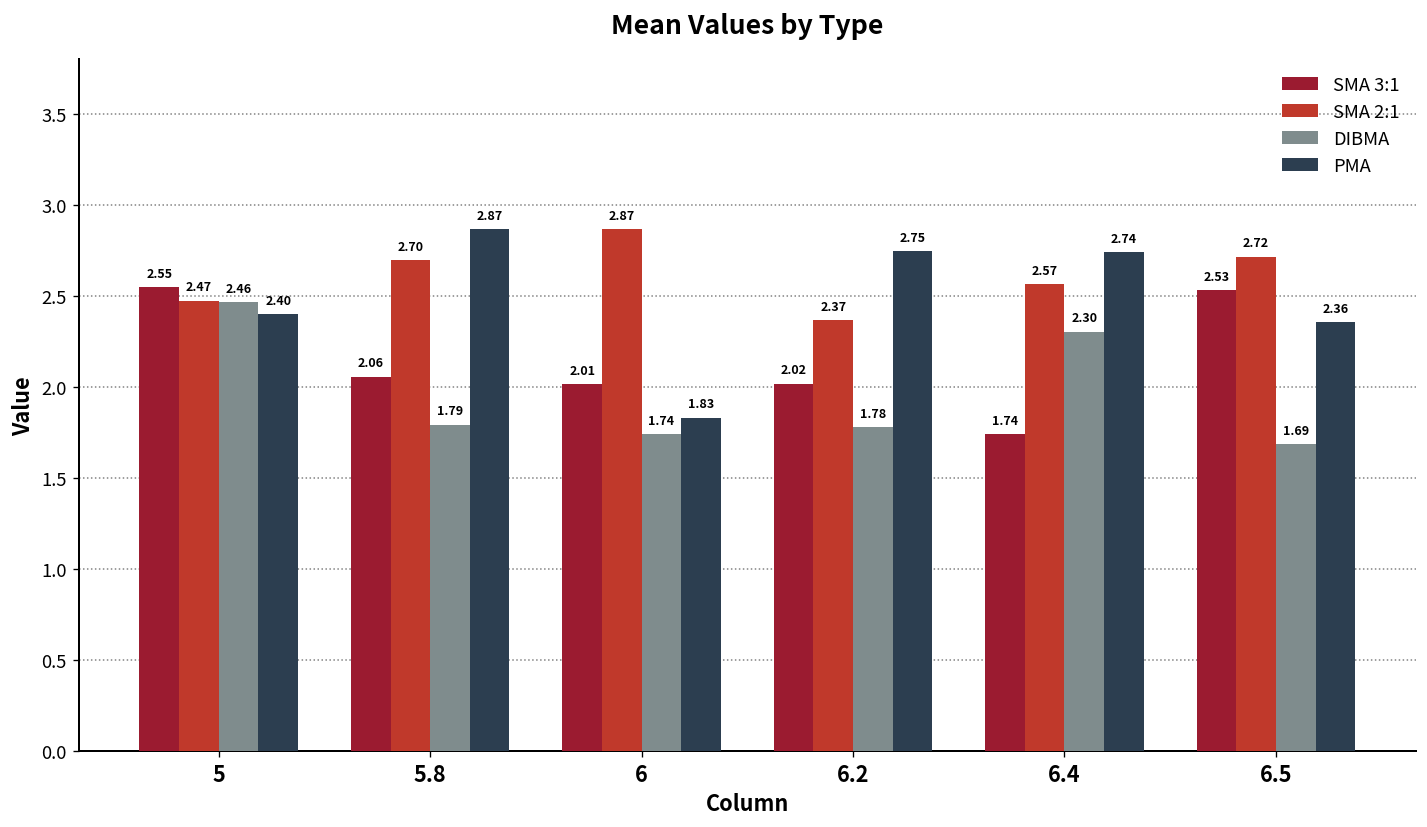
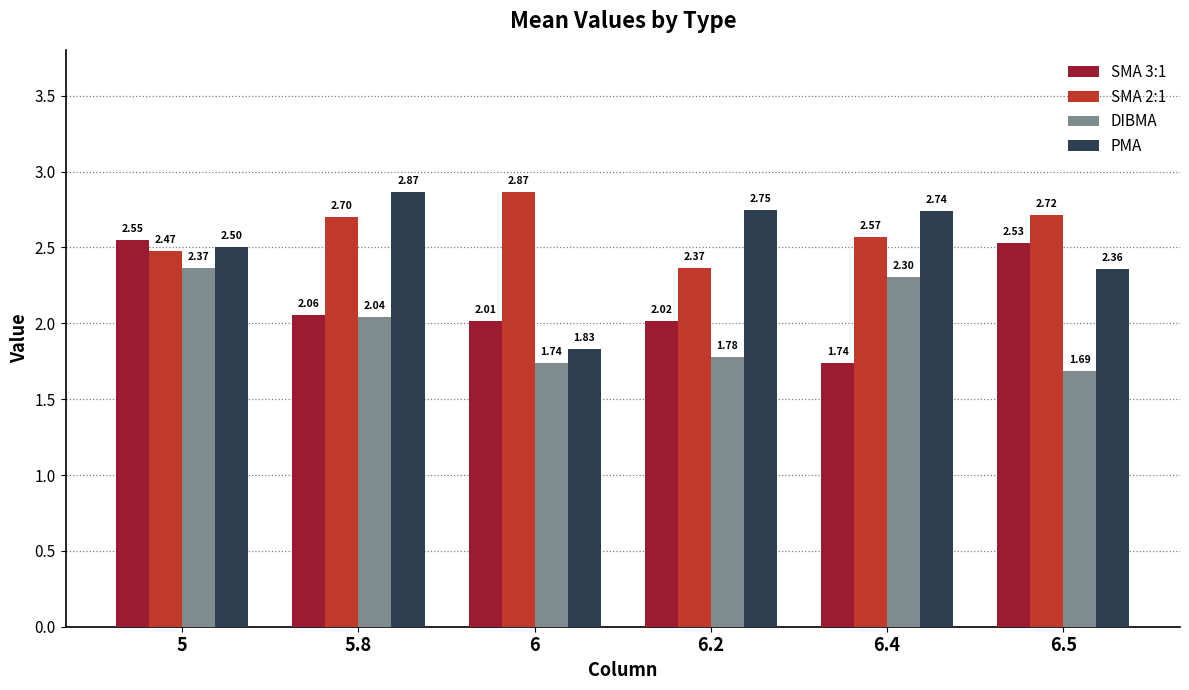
DIBMA, 5: 2.46 -> 2.37
PMA, 5: 2.40 -> 2.50
DIBMA, 5.8: 1.79 -> 2.04
